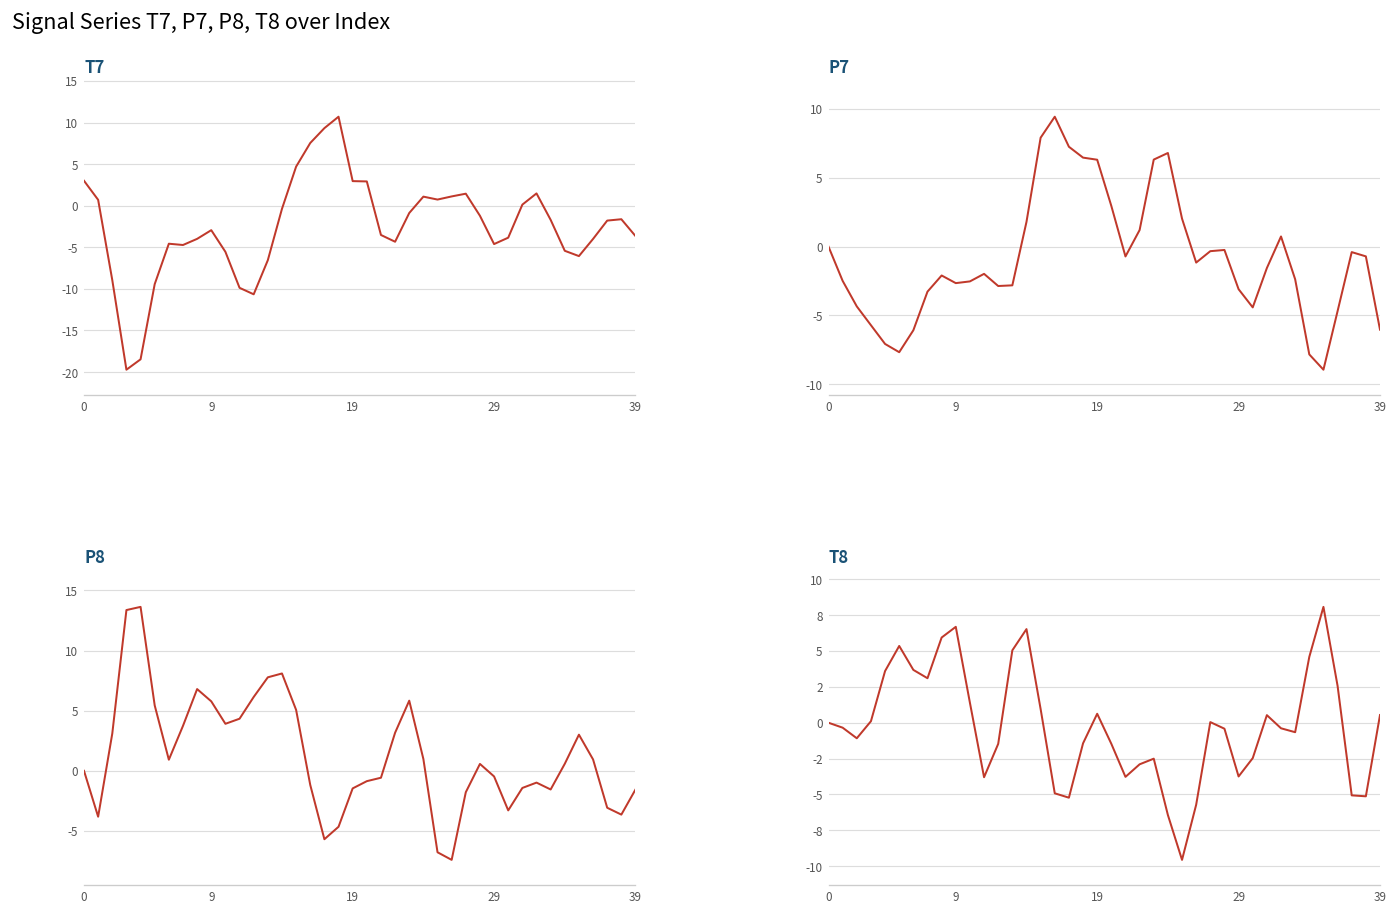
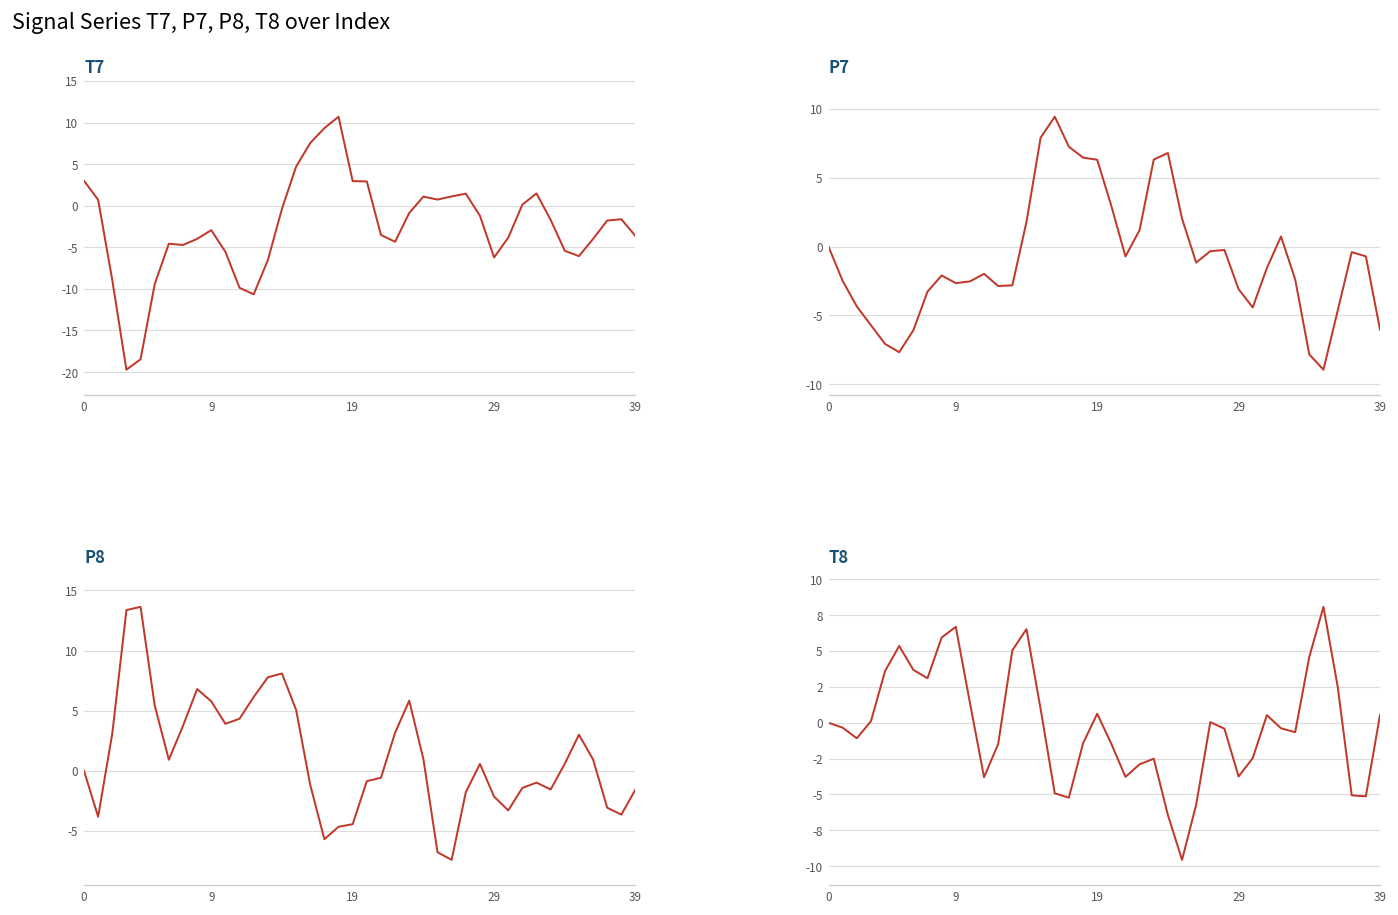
T7, 29: -5 -> -6
P8, 19: -1.5 -> -4.4
P8, 29: -0.5 -> -2.1
